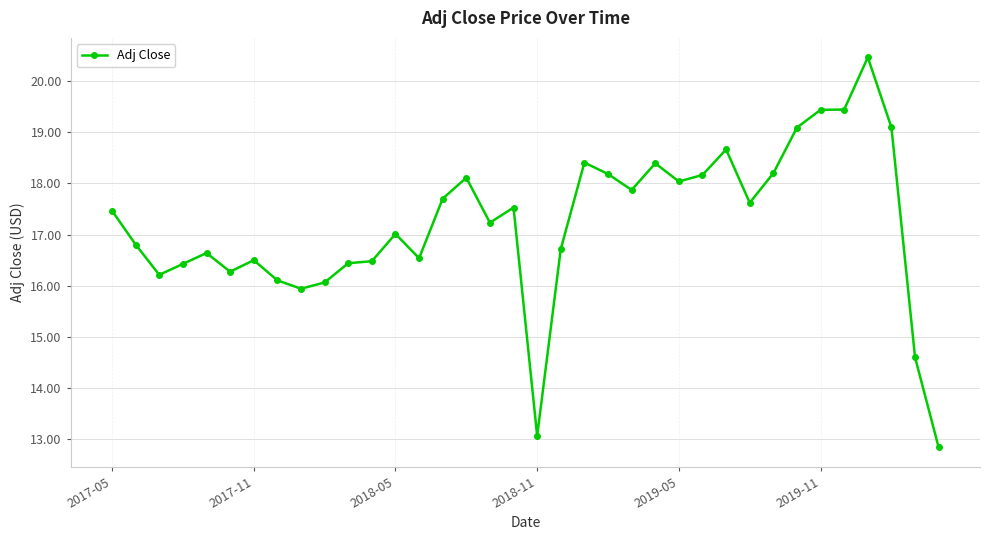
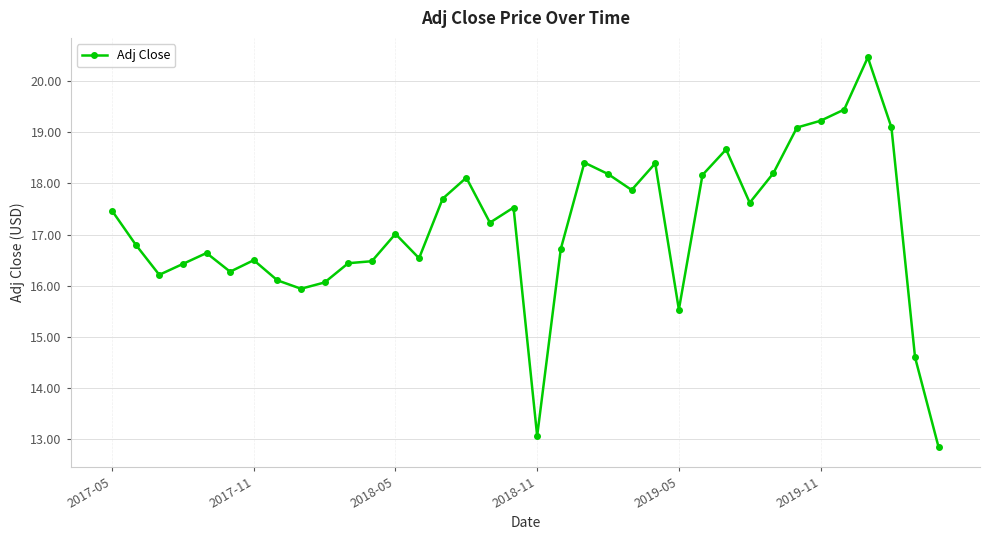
2019-05: 18.0 -> 15.5
2019-11: 19.4 -> 19.2
